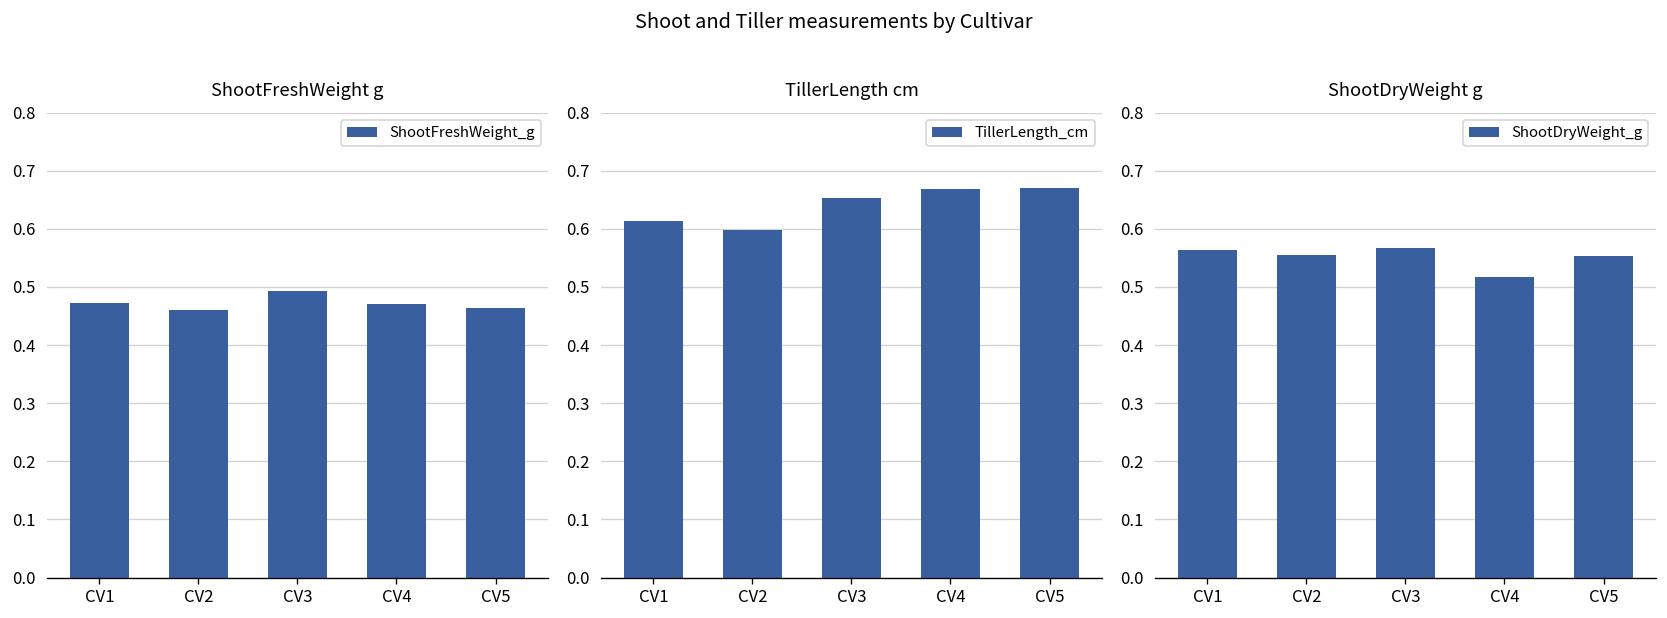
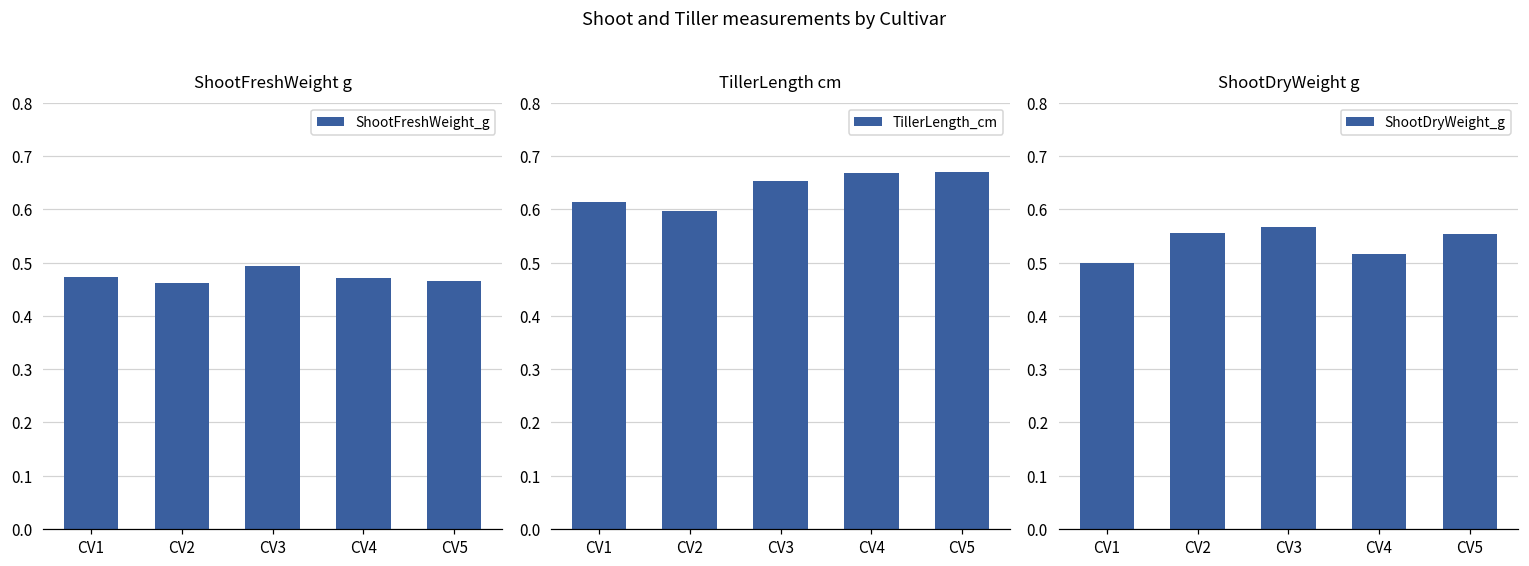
ShootDryWeight g, CV1: 0.56 -> 0.50
